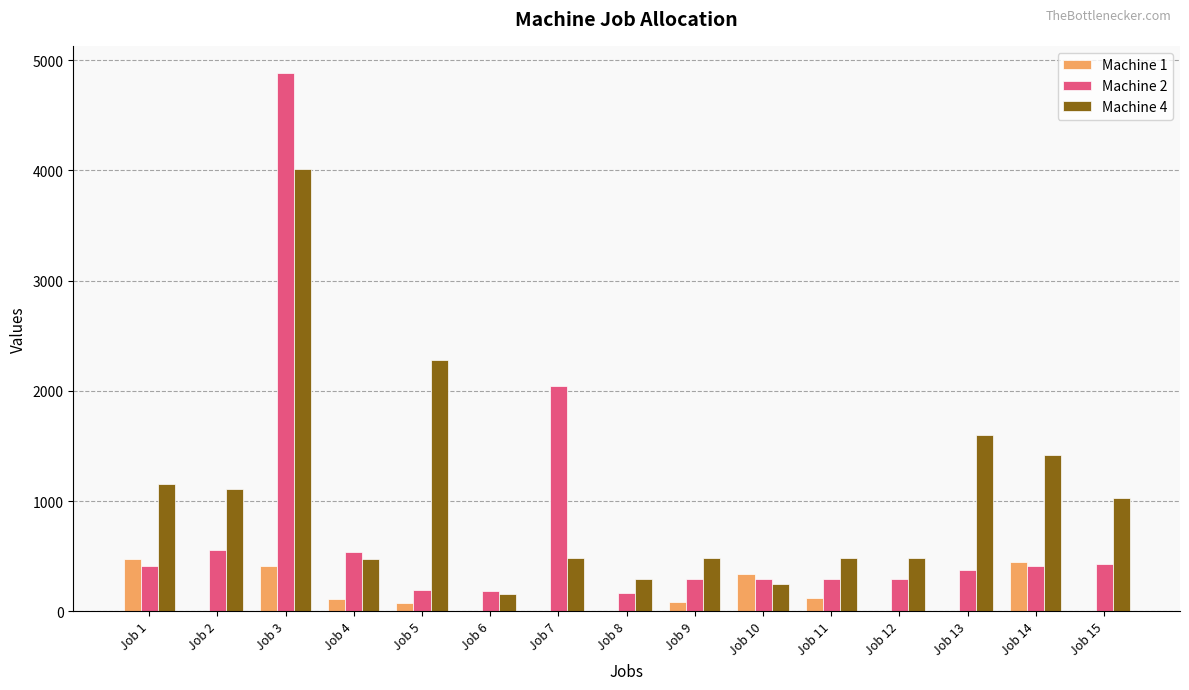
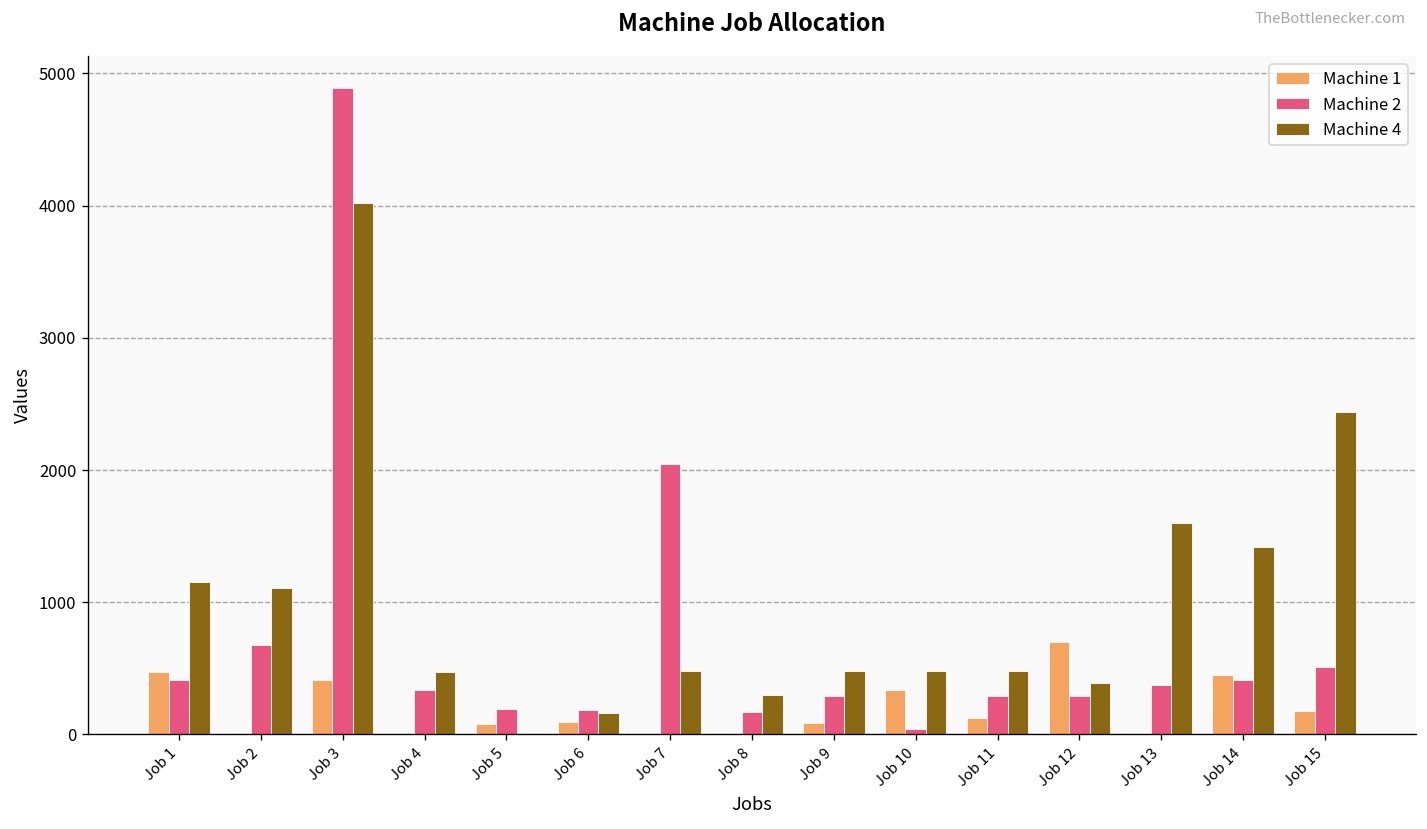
Machine 2, Job 2: 550 -> 680
Machine 1, Job 4: 110 -> 0
Machine 2, Job 4: 540 -> 340
Machine 4, Job 5: 2280 -> 0
Machine 1, Job 6: 0 -> 90
Machine 2, Job 10: 290 -> 40
Machine 4, Job 10: 250 -> 480
Machine 1, Job 12: 0 -> 700
Machine 4, Job 12: 480 -> 390
Machine 1, Job 15: 0 -> 180
Machine 2, Job 15: 430 -> 510
Machine 4, Job 15: 1030 -> 2440
